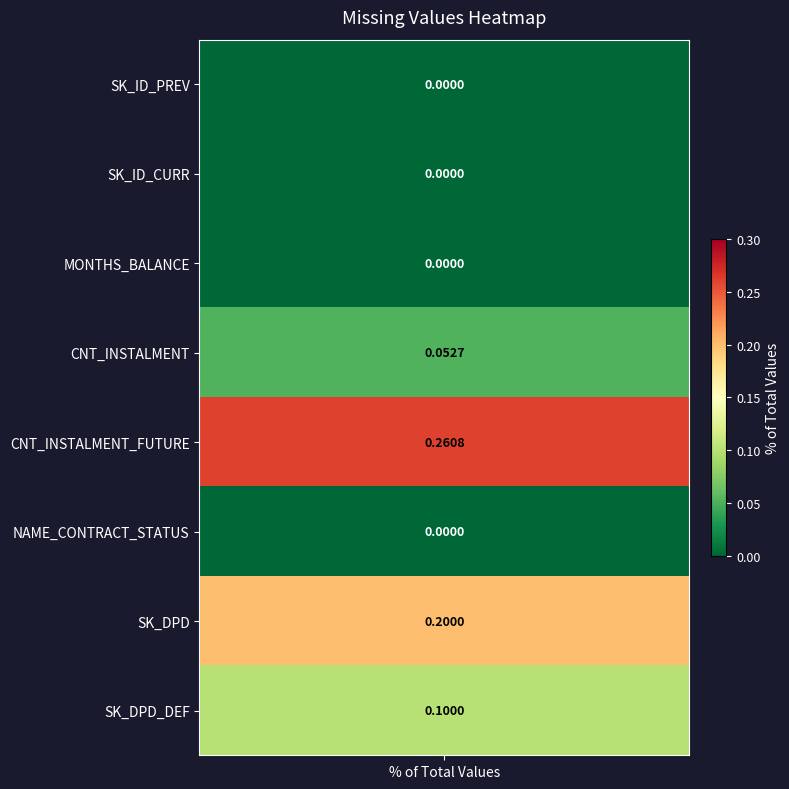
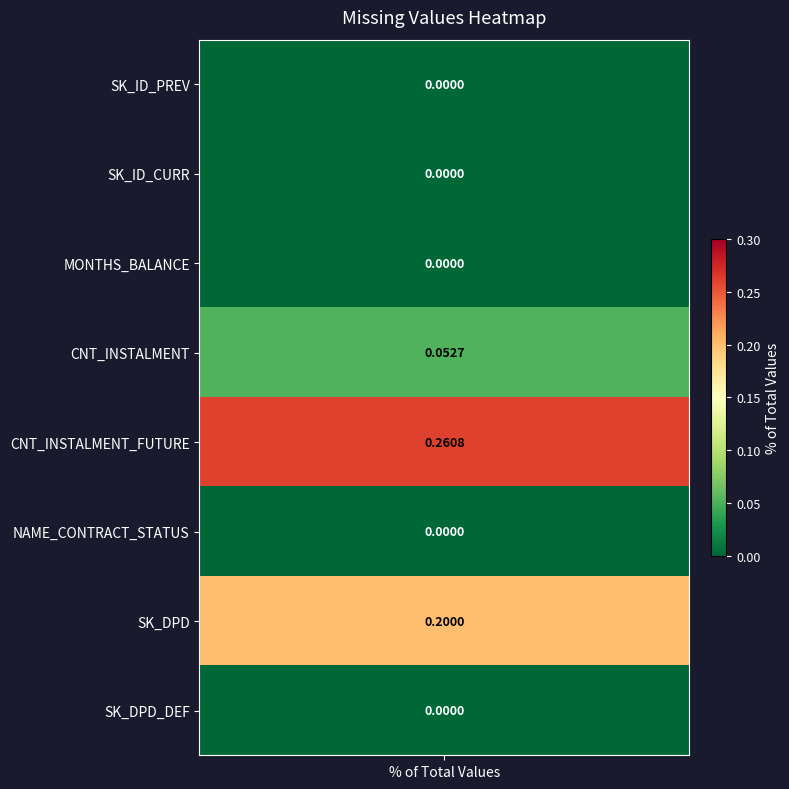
SK_DPD_DEF, % of Total Values: 0.1000 -> 0.0000
